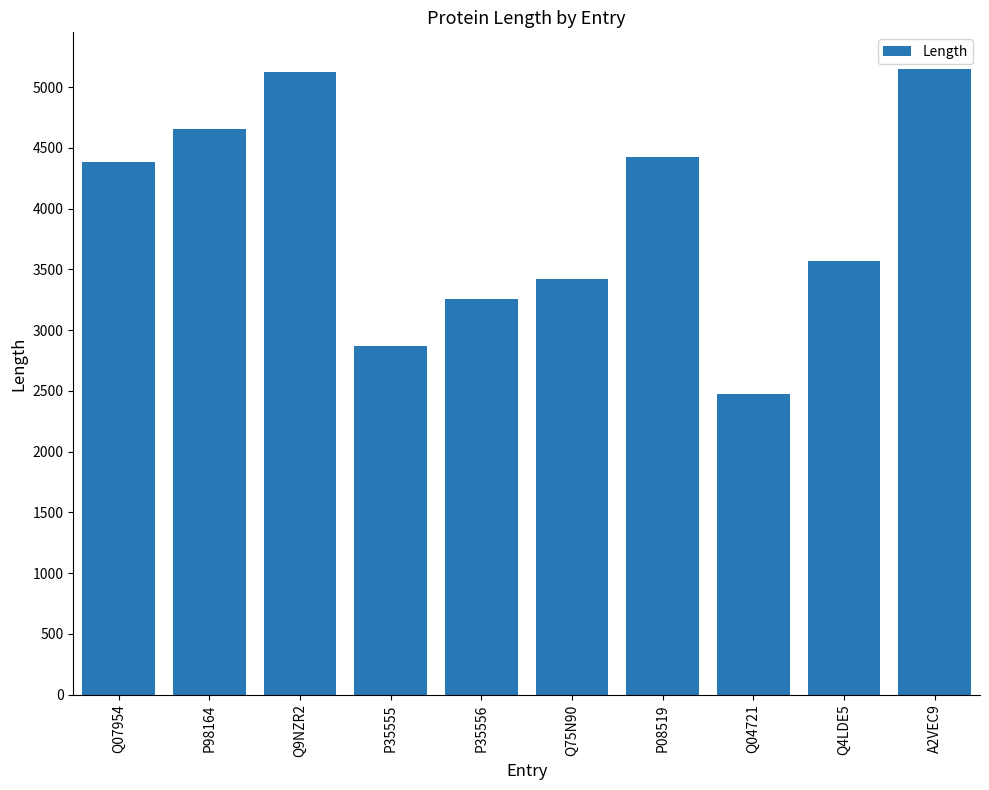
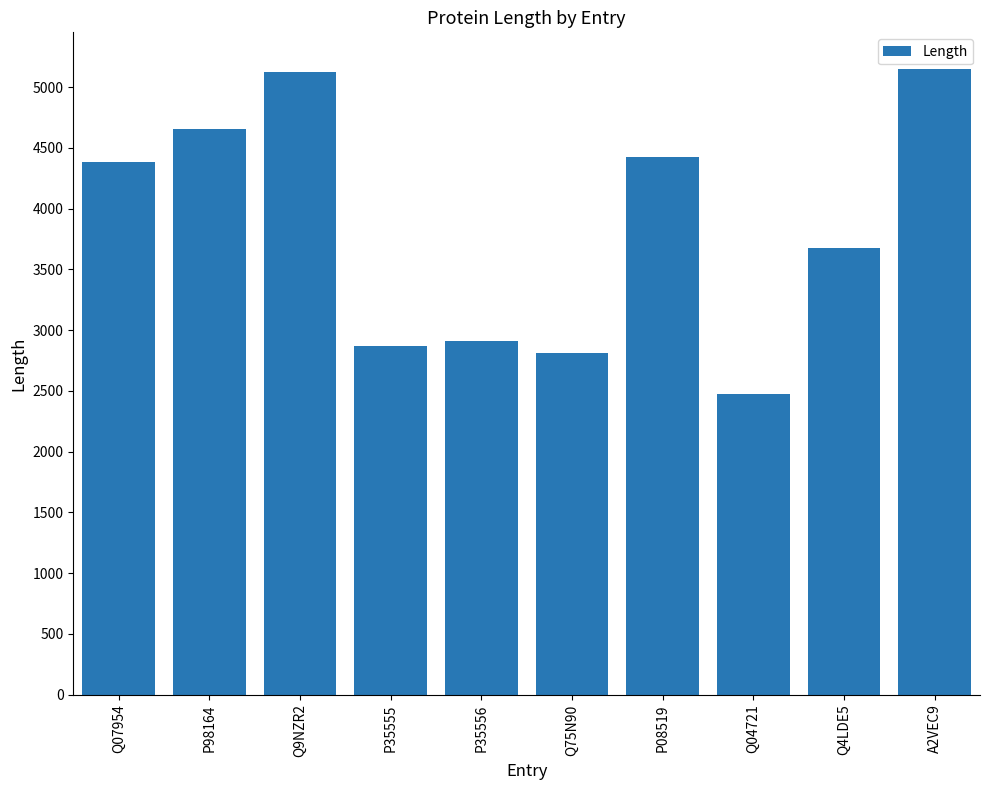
P35556: 3260 -> 2910
Q75N90: 3420 -> 2810
Q4LDE5: 3570 -> 3670
